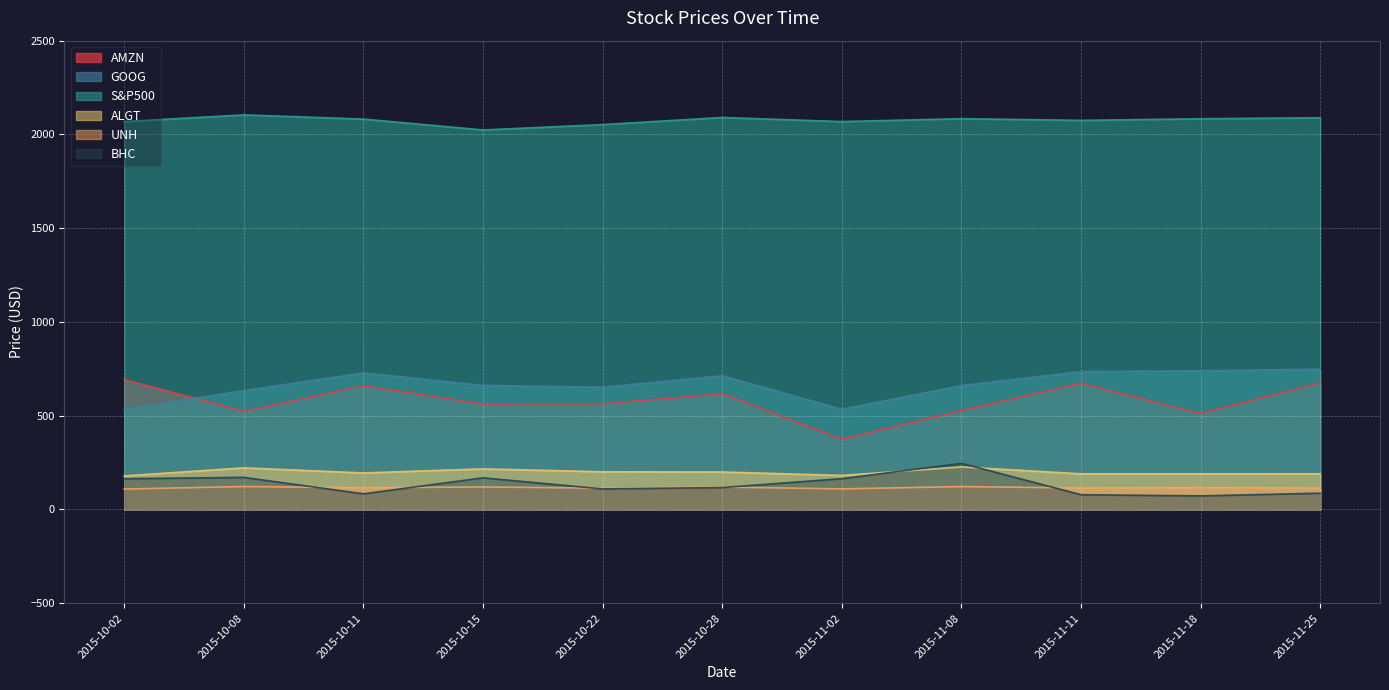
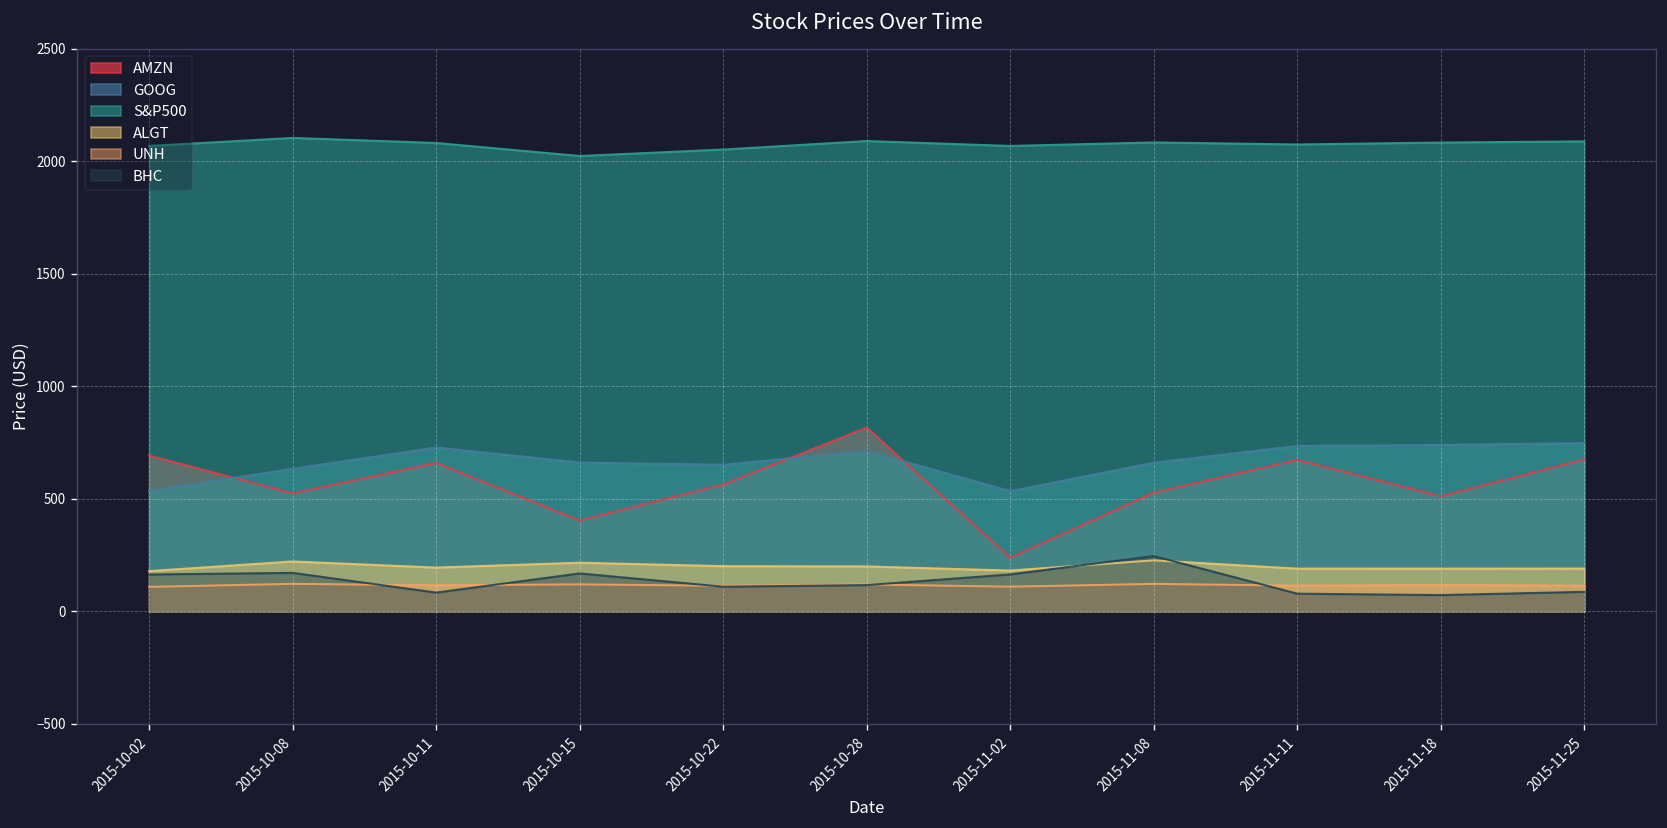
AMZN, 2015-10-15: 560 -> 400
AMZN, 2015-10-28: 620 -> 820
AMZN, 2015-11-02: 380 -> 240
